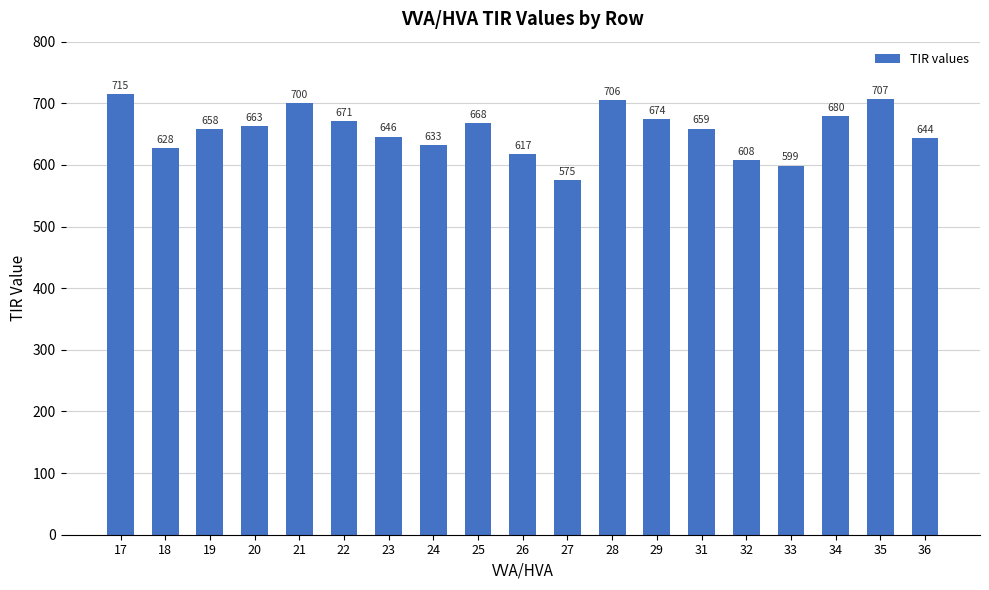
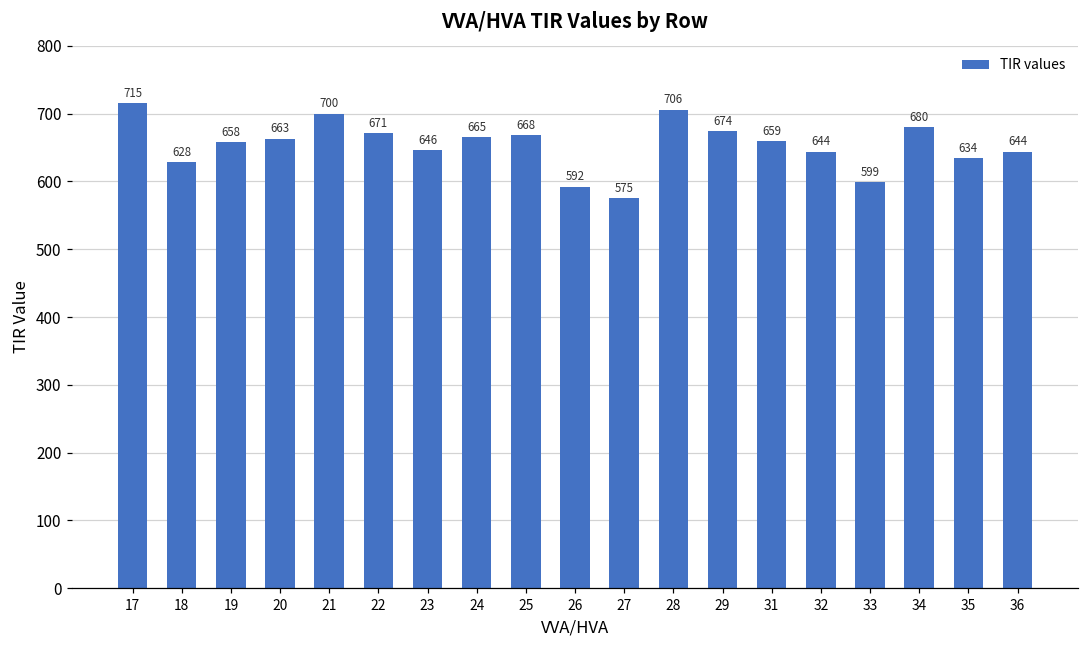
24: 633 -> 665
26: 617 -> 592
32: 608 -> 644
35: 707 -> 634
